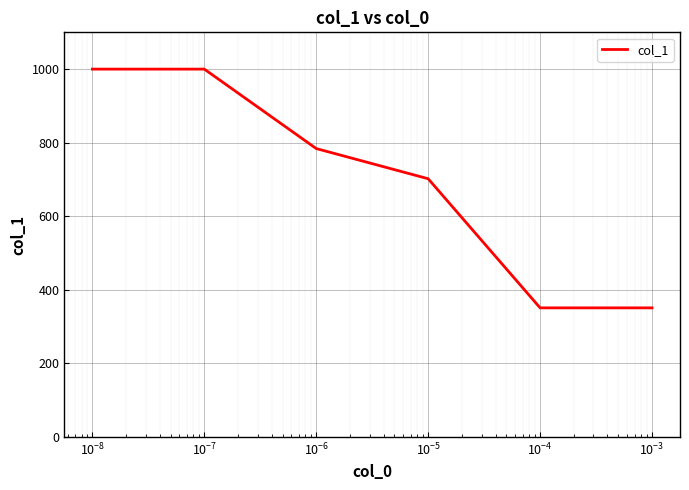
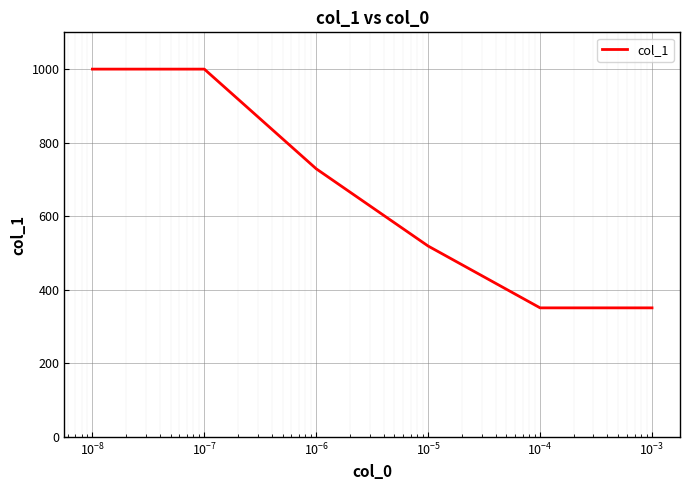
10^-6: 780 -> 730
10^-5: 700 -> 520
